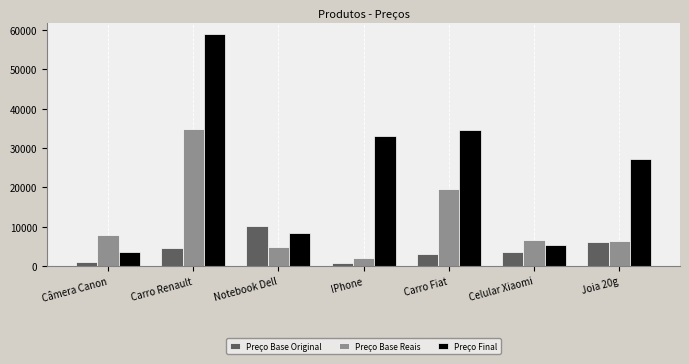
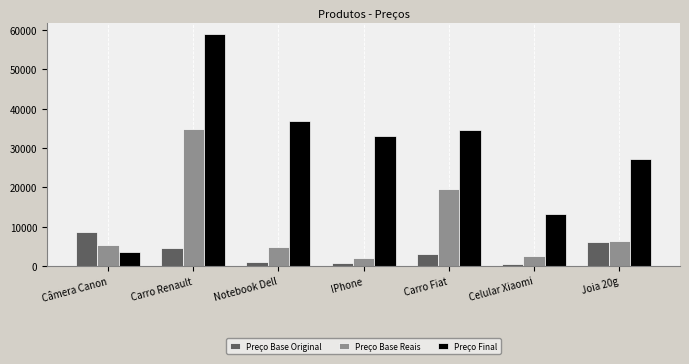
Preço Base Original, Câmera Canon: 1000 -> 9000
Preço Base Reais, Câmera Canon: 8000 -> 5000
Preço Base Original, Notebook Dell: 10000 -> 1000
Preço Final, Notebook Dell: 8000 -> 37000
Preço Base Original, Celular Xiaomi: 4000 -> 0
Preço Base Reais, Celular Xiaomi: 7000 -> 3000
Preço Final, Celular Xiaomi: 5000 -> 13000
